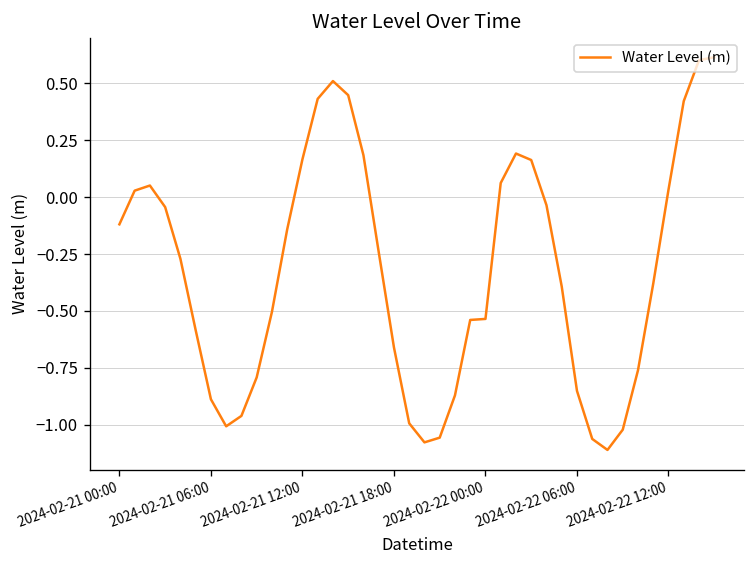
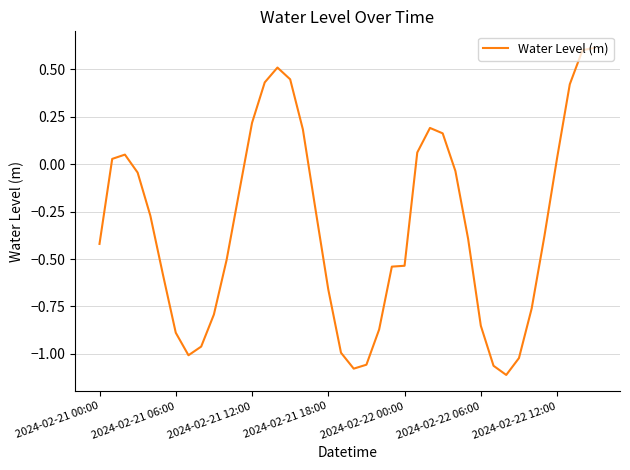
2024-02-21 00:00: -0.12 -> -0.42
2024-02-21 12:00: 0.17 -> 0.22
